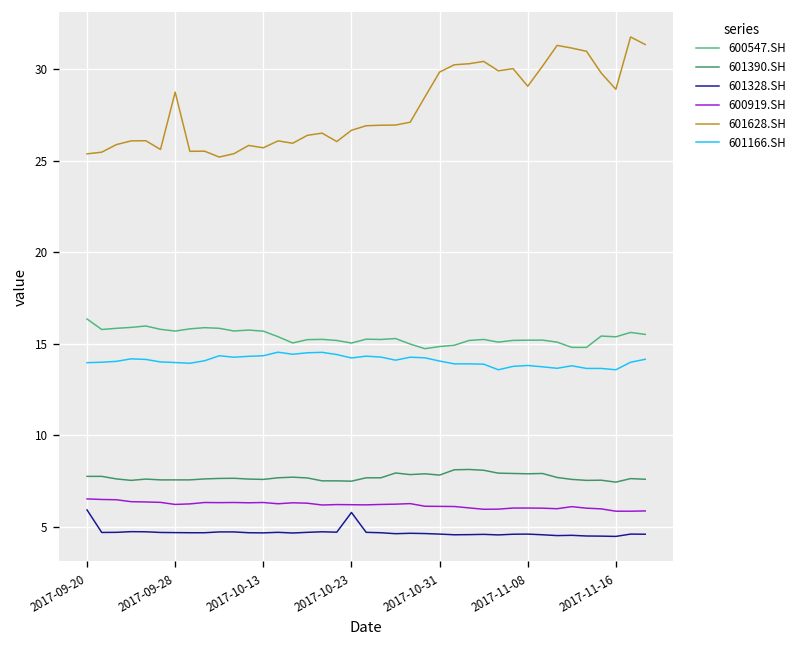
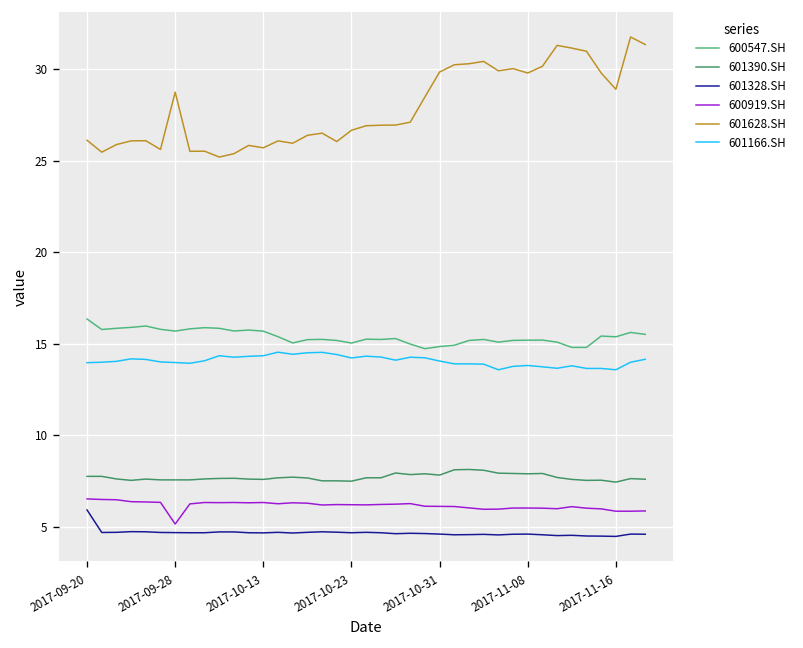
601628.SH, 2017-09-20: 25.4 -> 26.1
600919.SH, 2017-09-28: 6.2 -> 5.2
601328.SH, 2017-10-23: 5.8 -> 4.7
601628.SH, 2017-11-08: 29.1 -> 29.8
